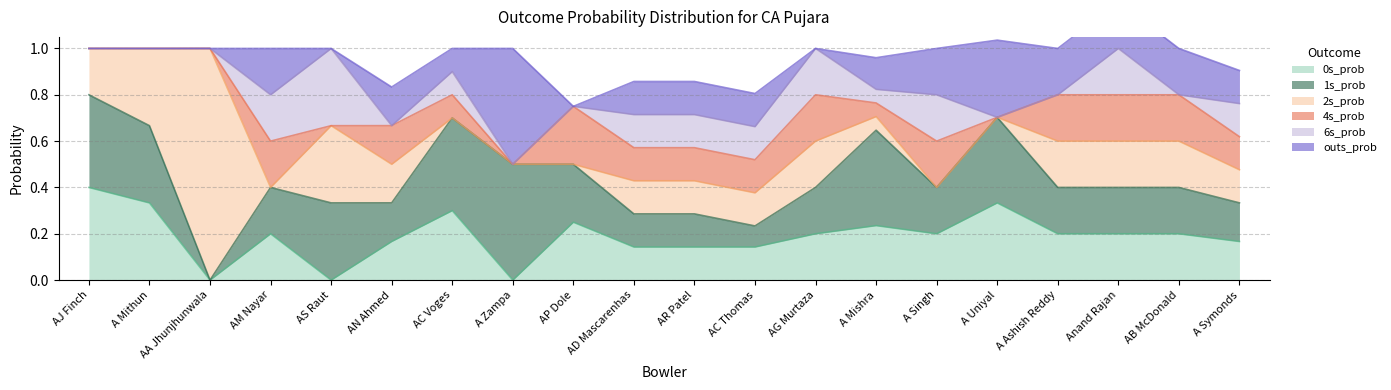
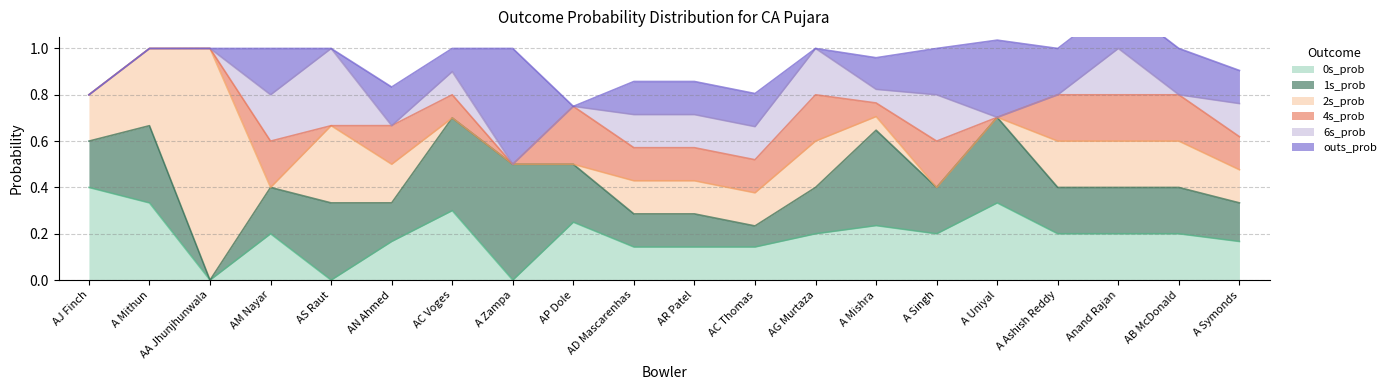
1s_prob, AJ Finch: 0.4 -> 0.2
